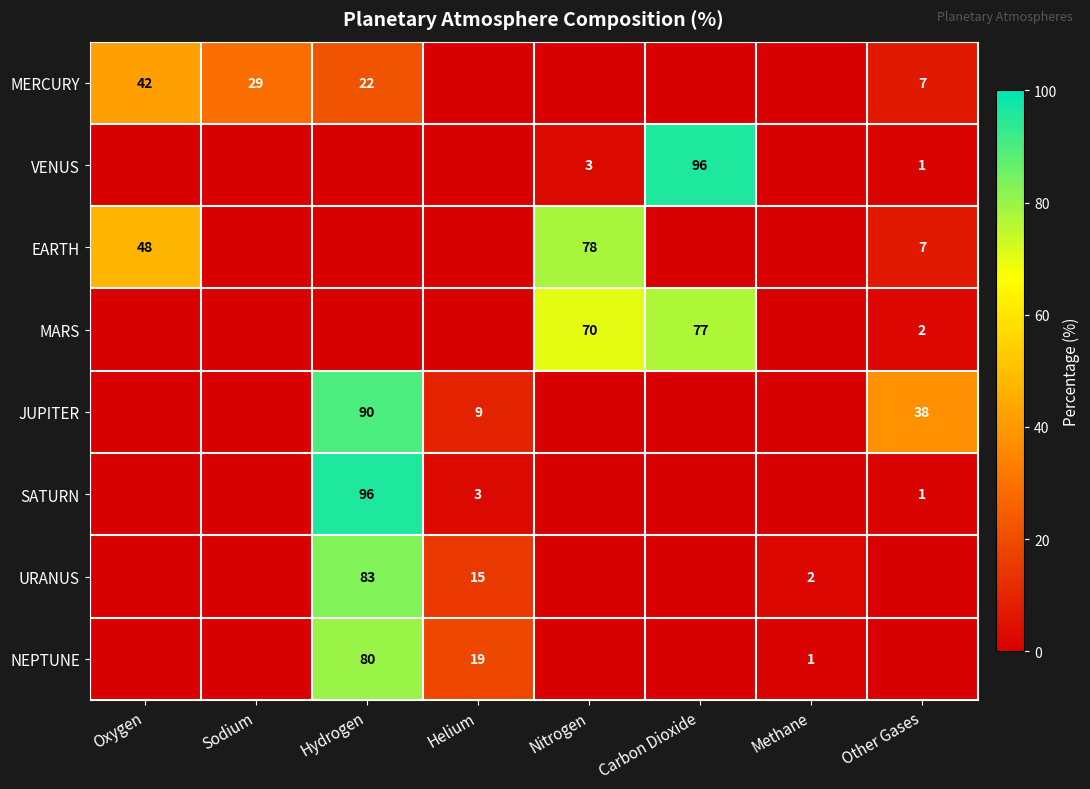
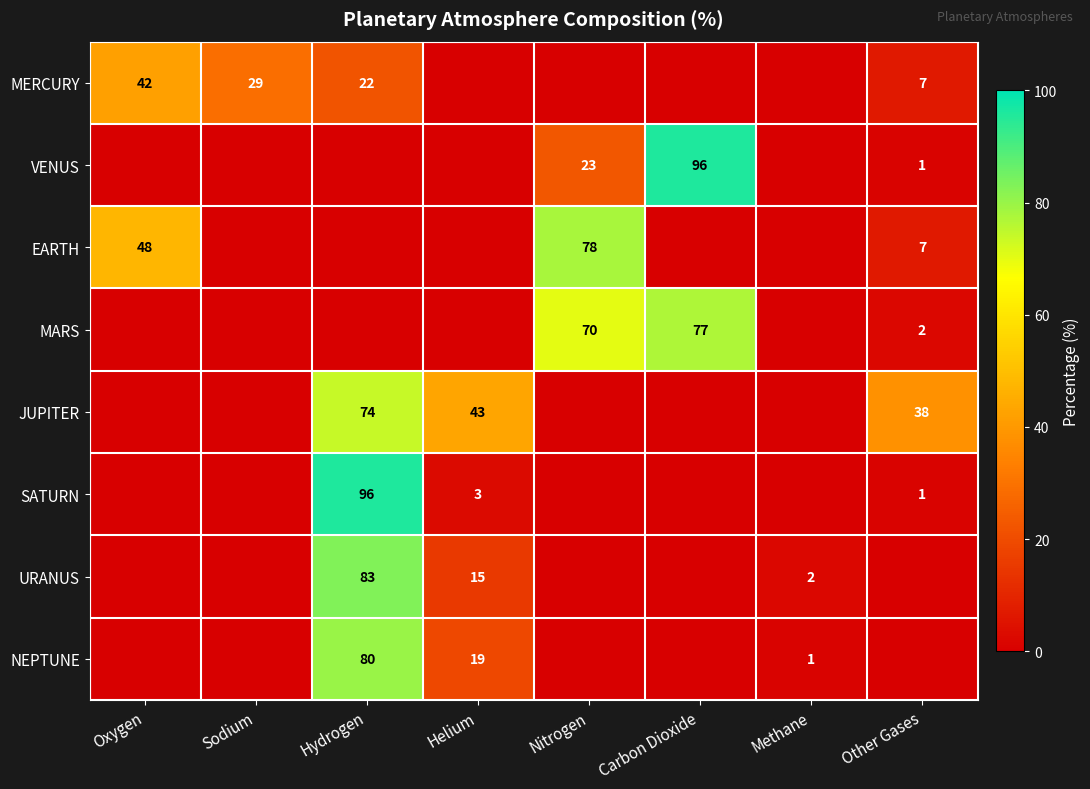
VENUS, Nitrogen: 3 -> 23
JUPITER, Hydrogen: 90 -> 74
JUPITER, Helium: 9 -> 43
